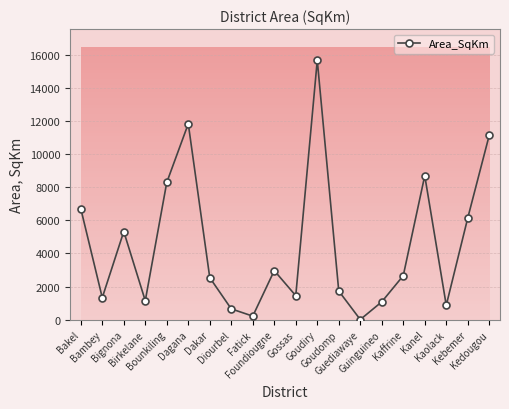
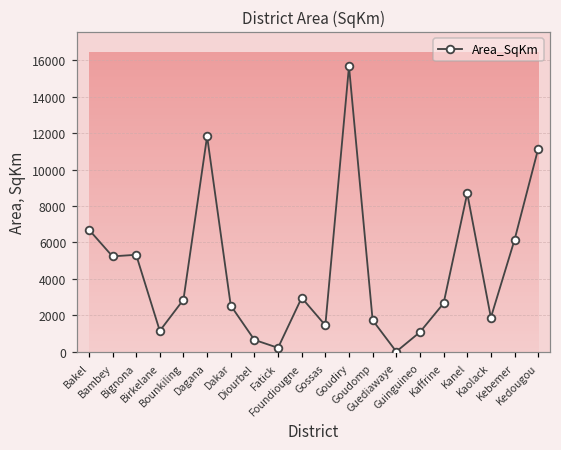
Bambey: 1300 -> 5200
Bounkiling: 8300 -> 2900
Kaolack: 900 -> 1900
